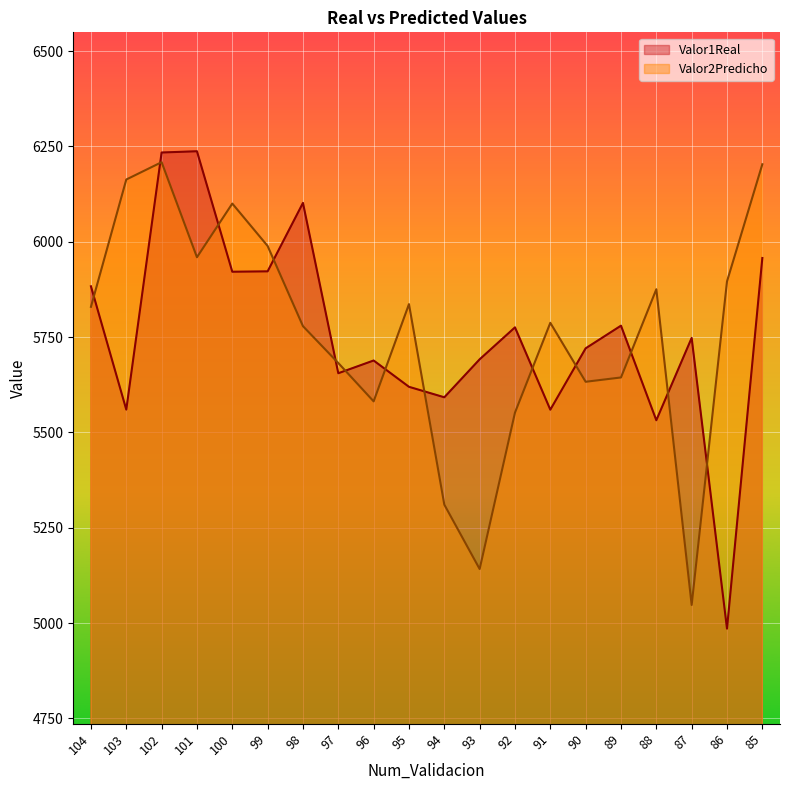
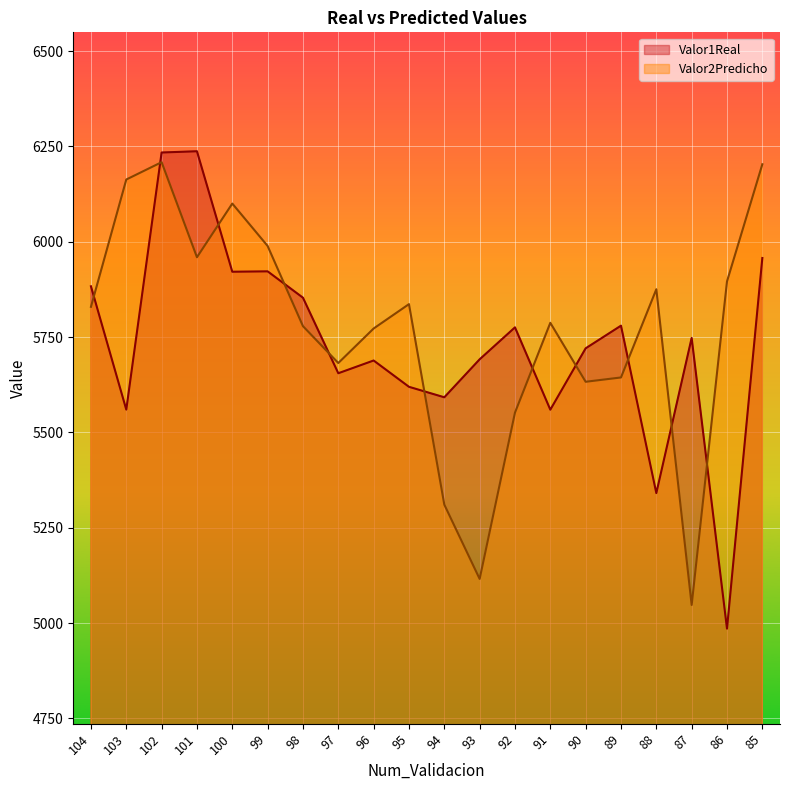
Valor1Real, 98: 6100 -> 5850
Valor2Predicho, 96: 5580 -> 5770
Valor2Predicho, 93: 5140 -> 5120
Valor1Real, 88: 5530 -> 5340
